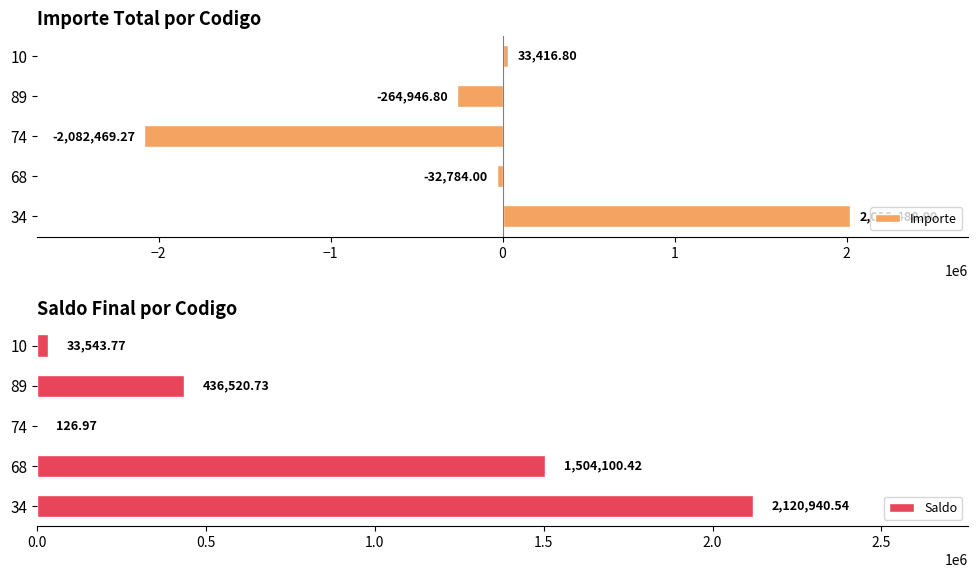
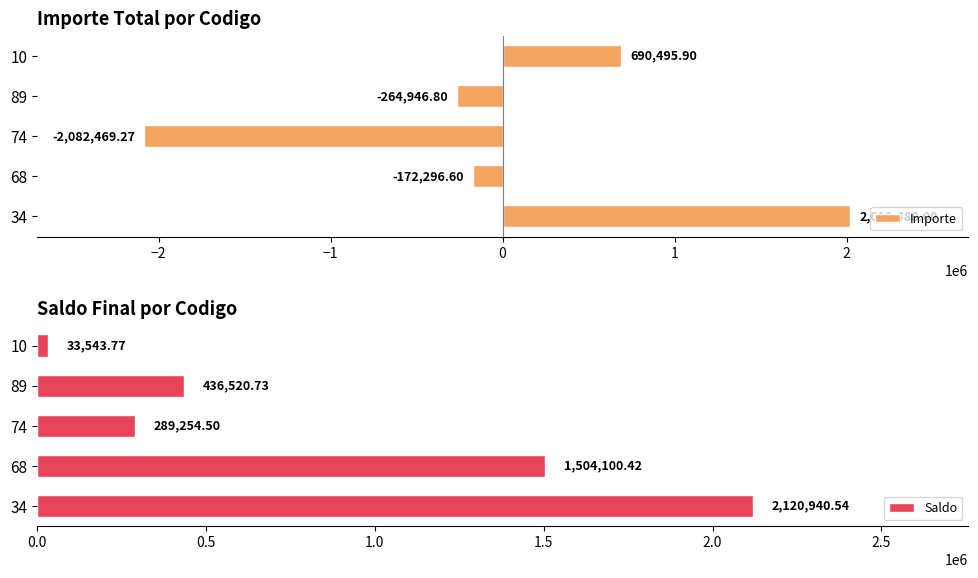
Importe Total por Codigo, 10: 33,416.80 -> 690,495.90
Importe Total por Codigo, 68: -32,784.00 -> -172,296.60
Saldo Final por Codigo, 74: 126.97 -> 289,254.50
